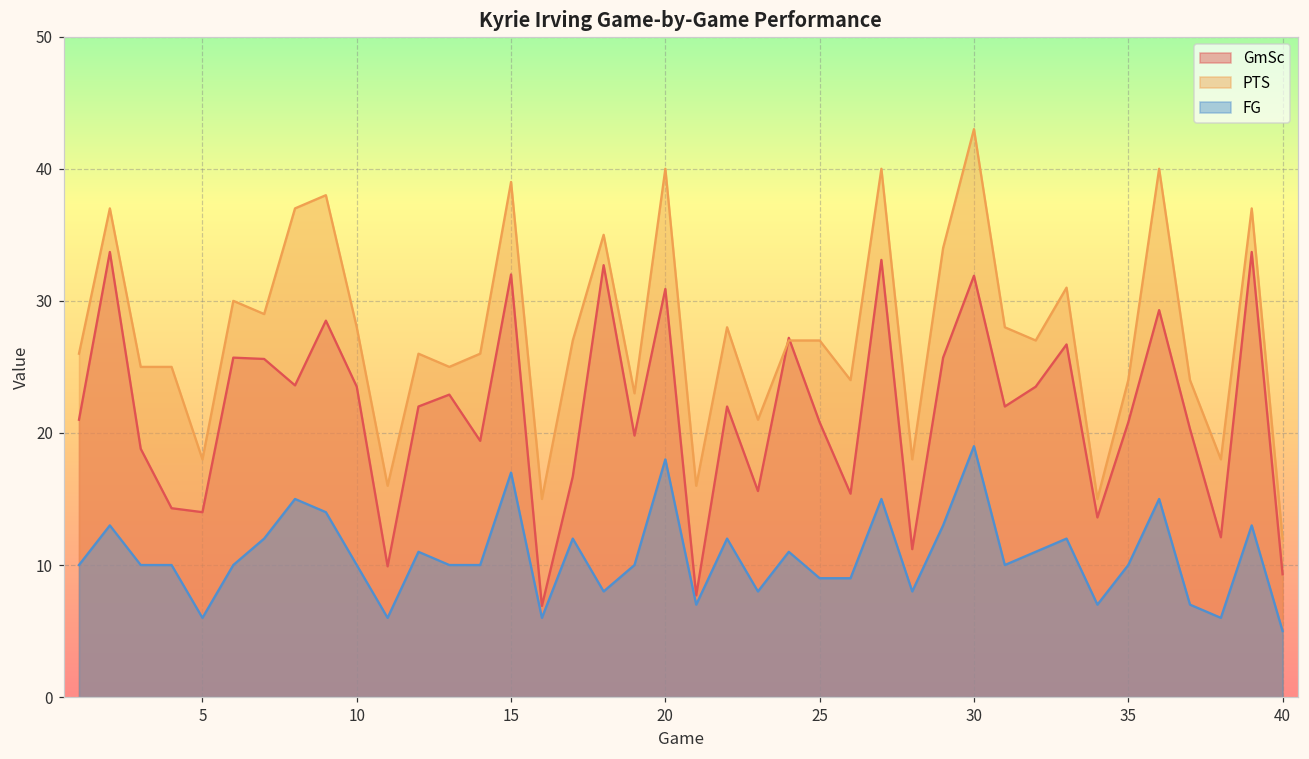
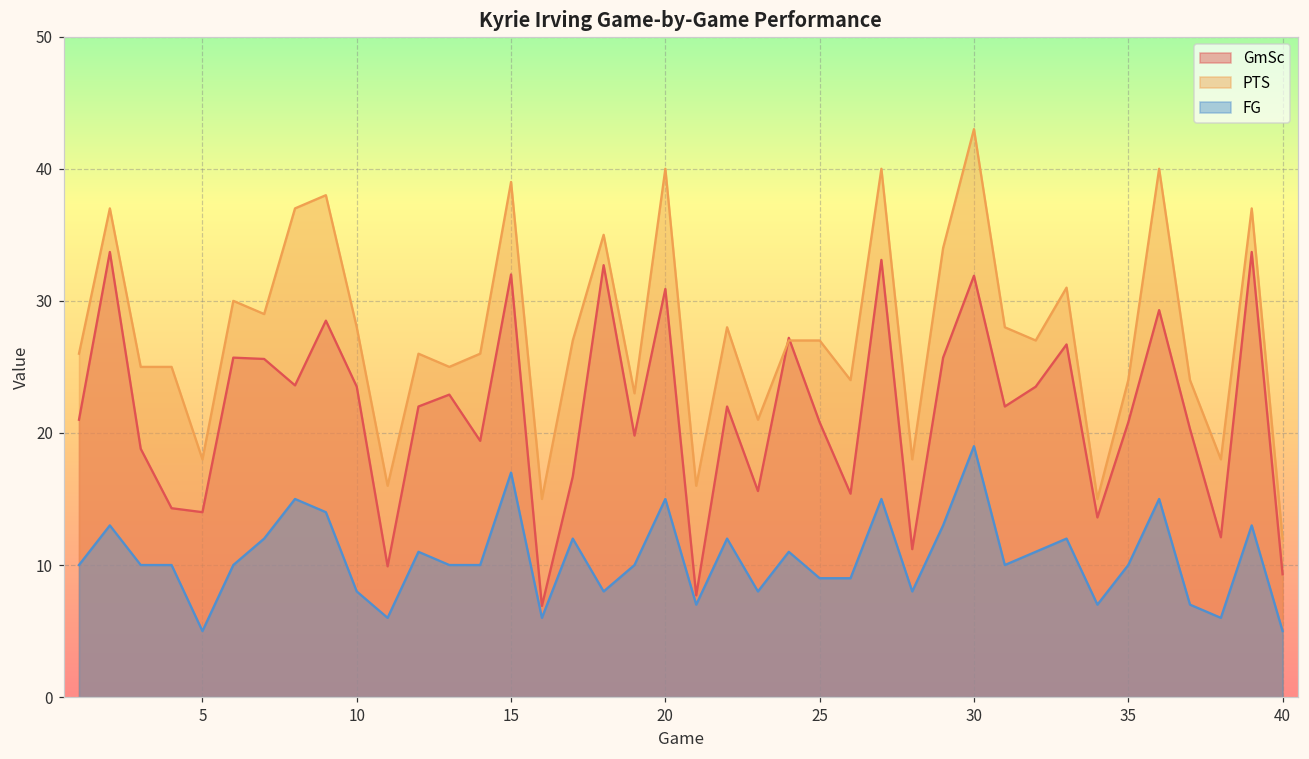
FG, 5: 6 -> 5
FG, 10: 10 -> 8
FG, 20: 18 -> 15
